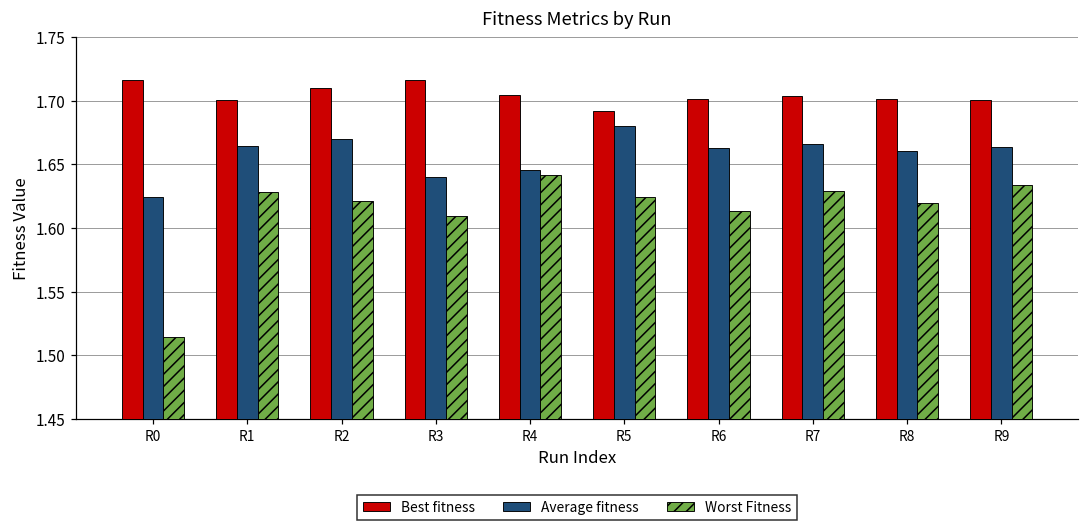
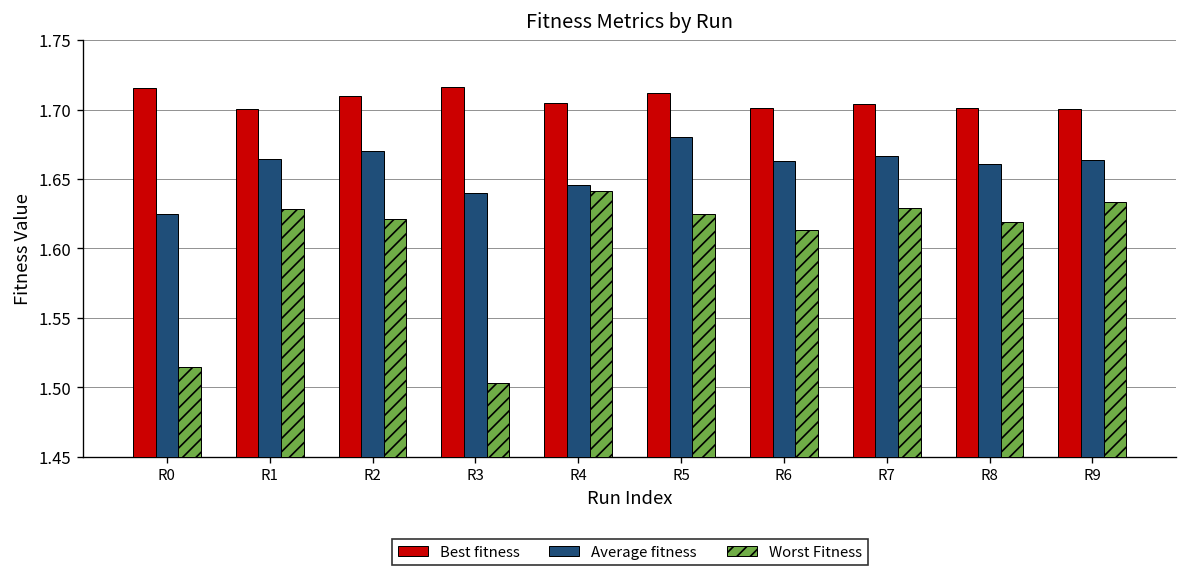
Worst Fitness, R3: 1.610 -> 1.503
Best fitness, R5: 1.692 -> 1.712
